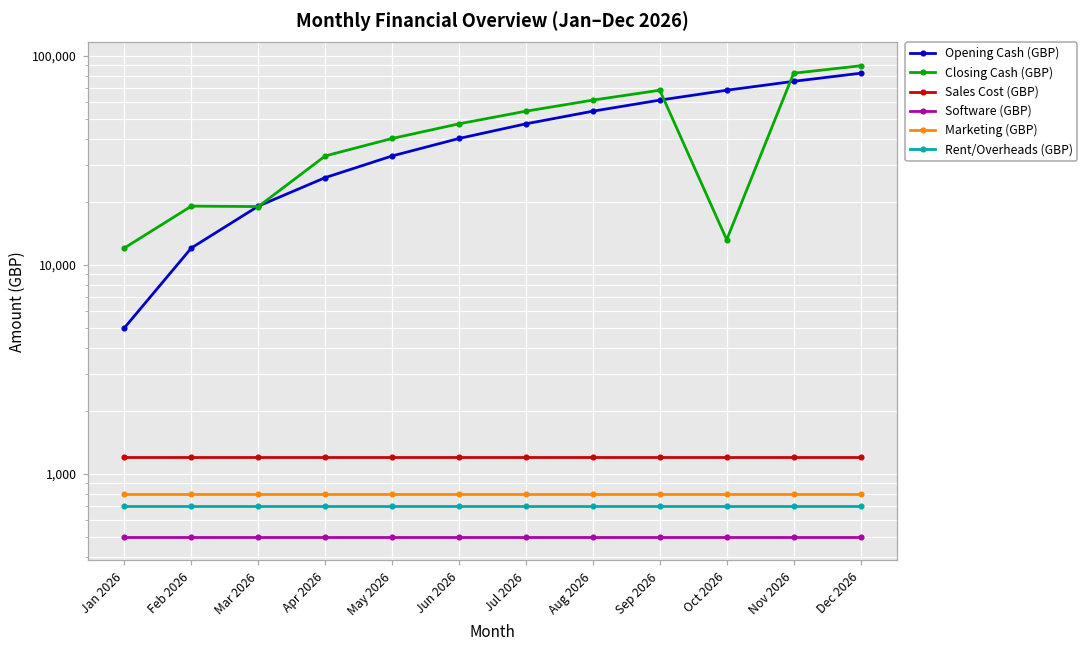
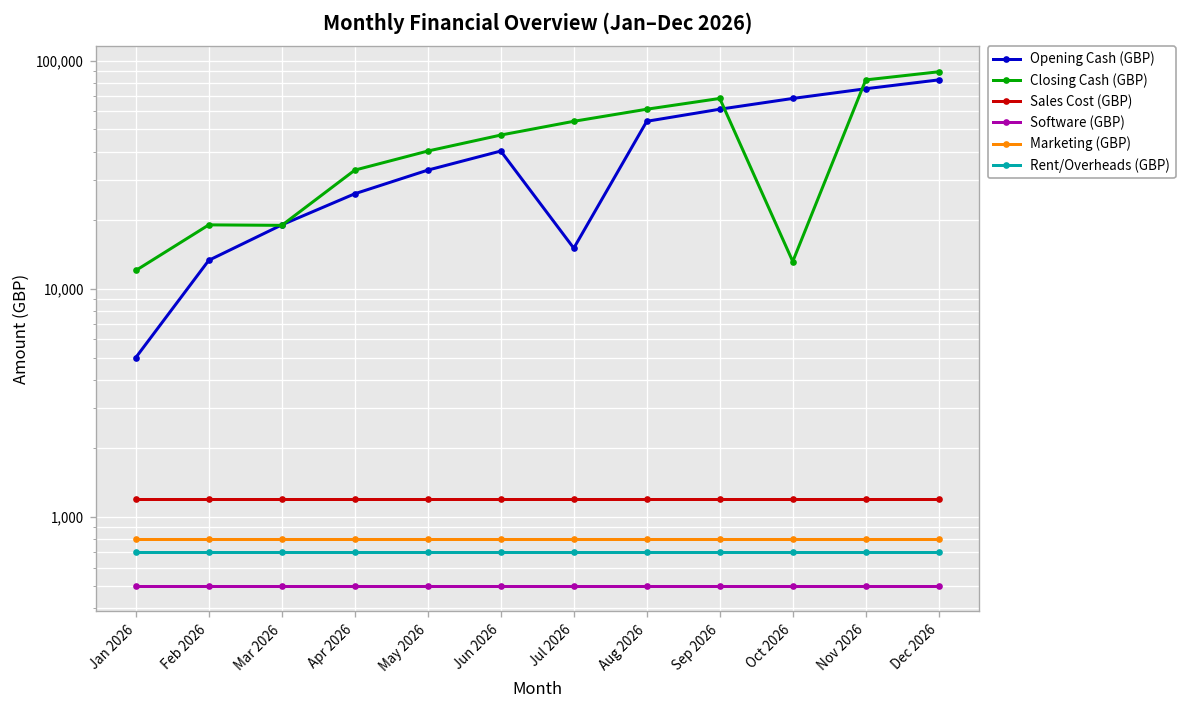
Opening Cash (GBP), Feb 2026: 12,000 -> 13,000
Opening Cash (GBP), Jul 2026: 47,000 -> 15,000
